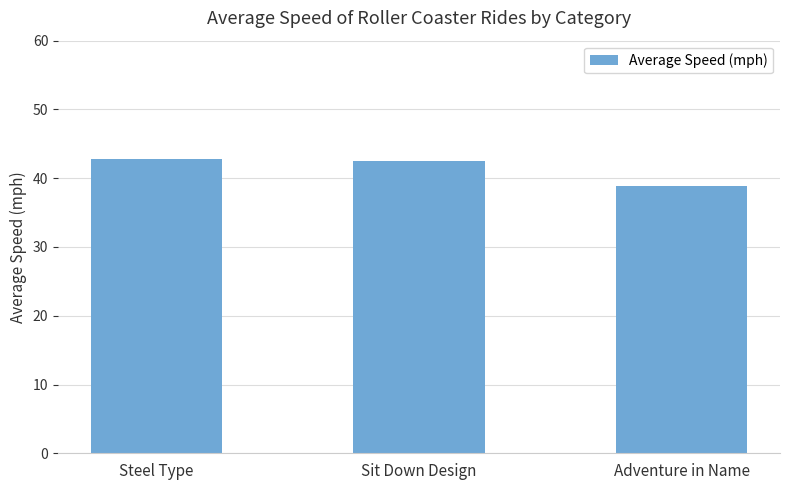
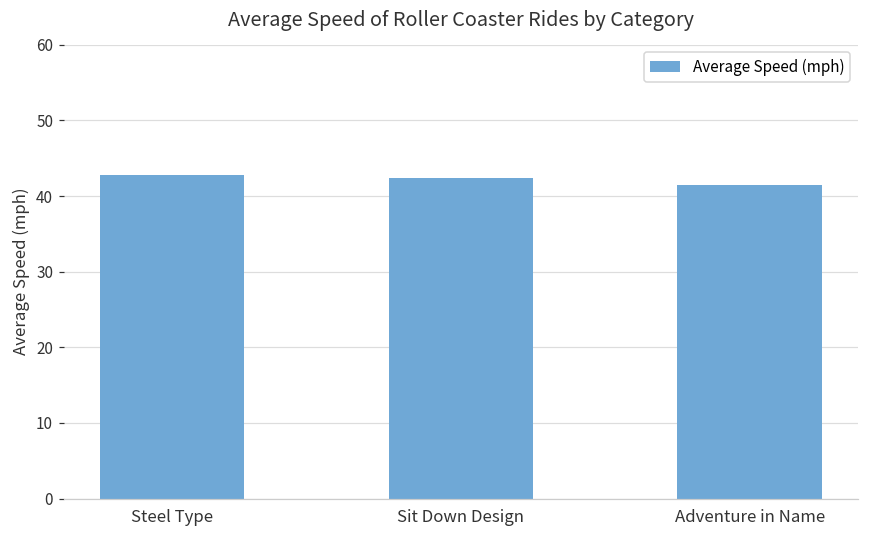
Adventure in Name: 39 -> 41
